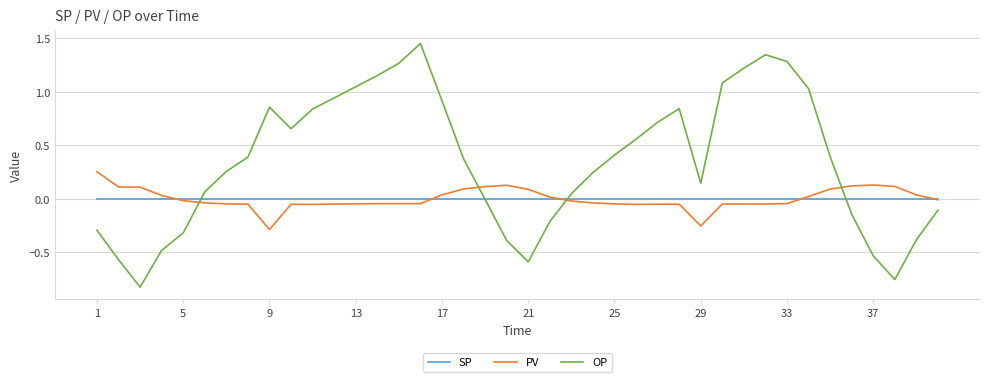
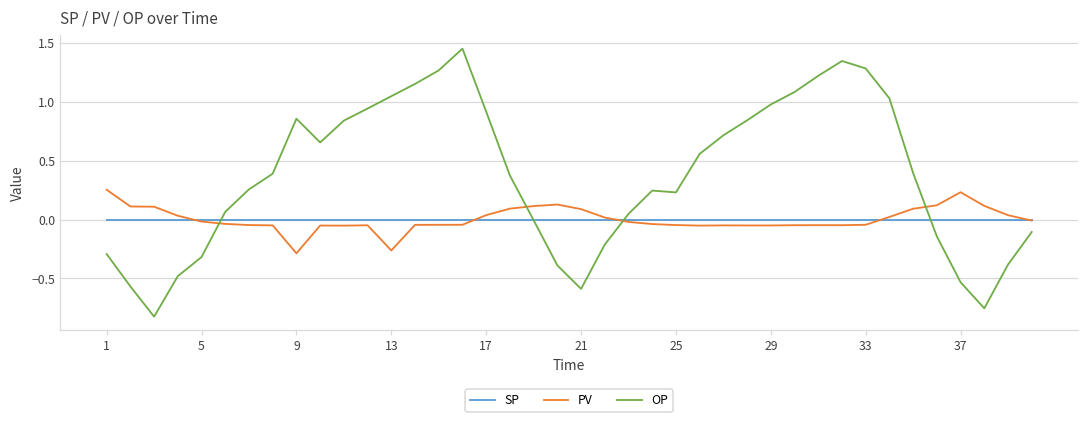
PV, 13: -0.05 -> -0.26
OP, 25: 0.41 -> 0.23
PV, 29: -0.25 -> -0.05
OP, 29: 0.15 -> 0.98
PV, 37: 0.13 -> 0.23
